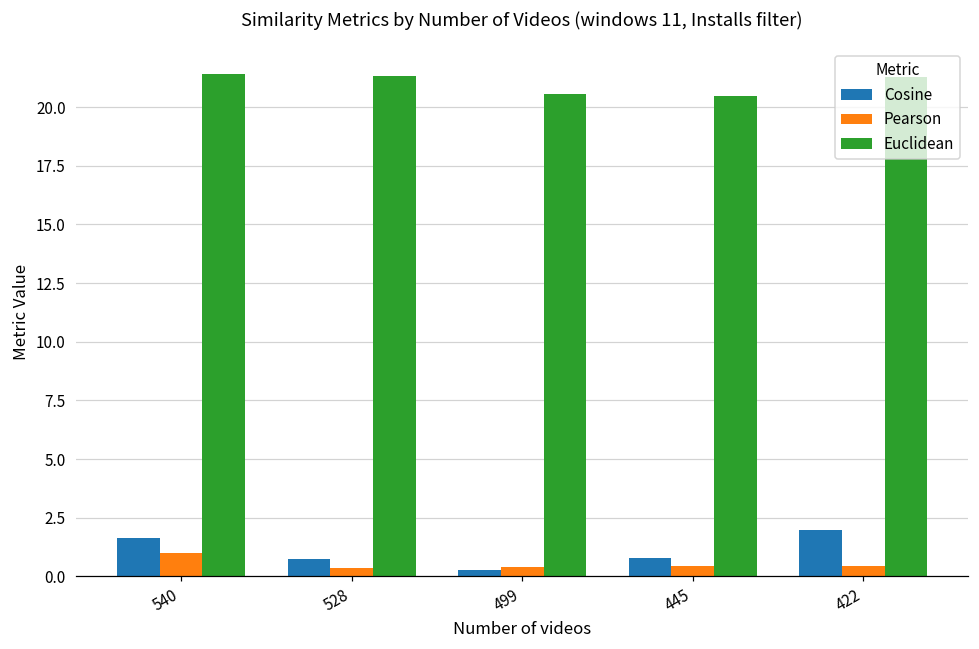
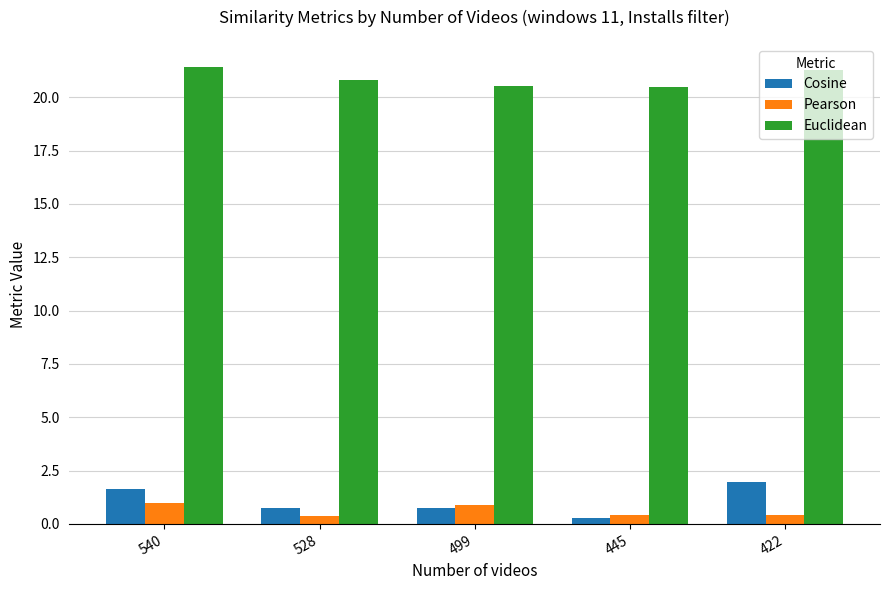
Euclidean, 528: 21.3 -> 20.8
Cosine, 499: 0.3 -> 0.8
Pearson, 499: 0.4 -> 0.9
Cosine, 445: 0.8 -> 0.3
